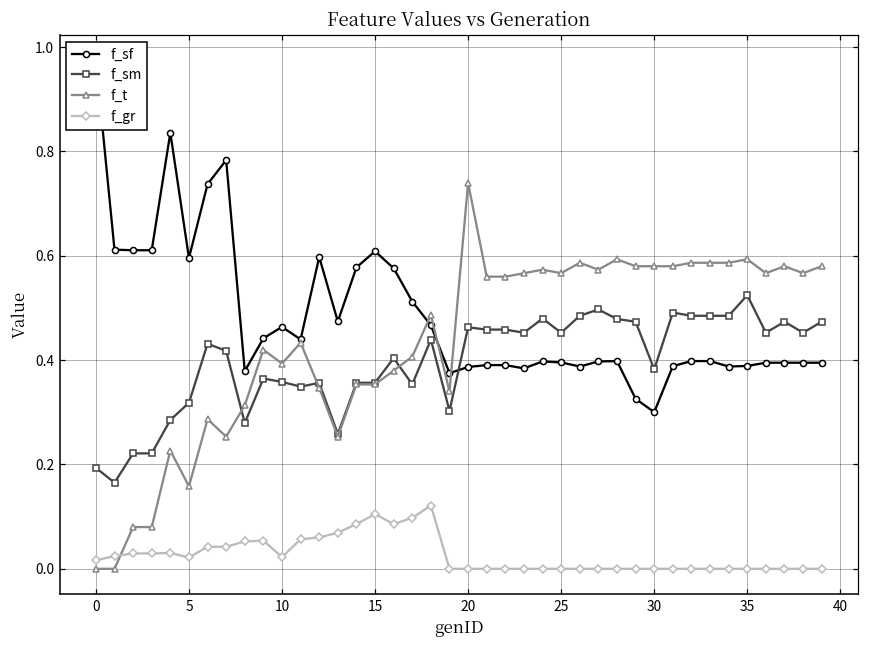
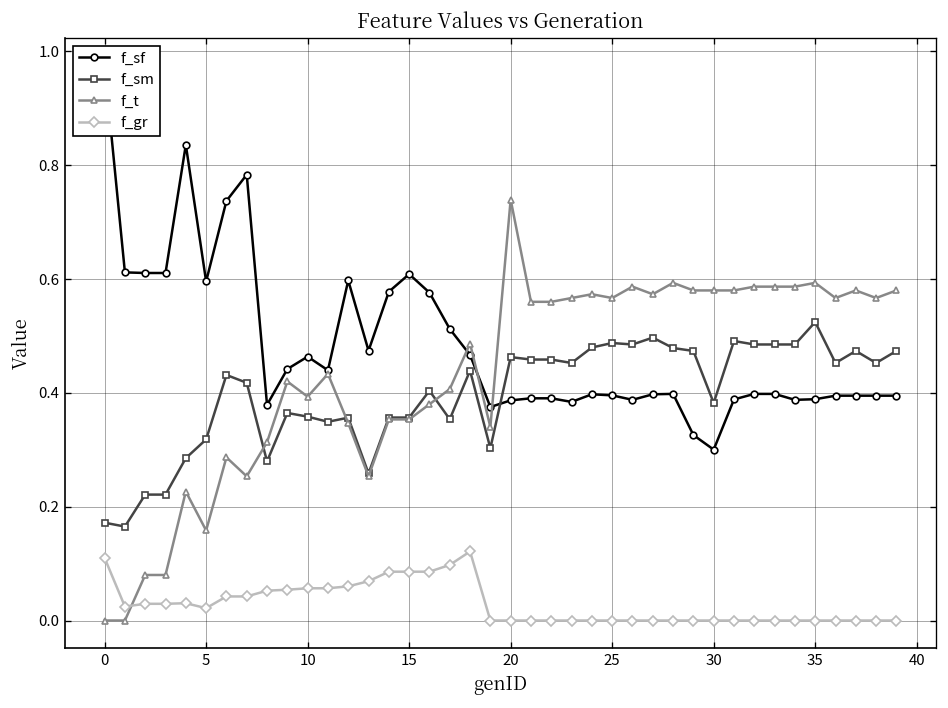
f_sm, 0: 0.19 -> 0.17
f_gr, 0: 0.02 -> 0.11
f_gr, 10: 0.02 -> 0.06
f_gr, 15: 0.10 -> 0.09
f_sm, 25: 0.45 -> 0.49
